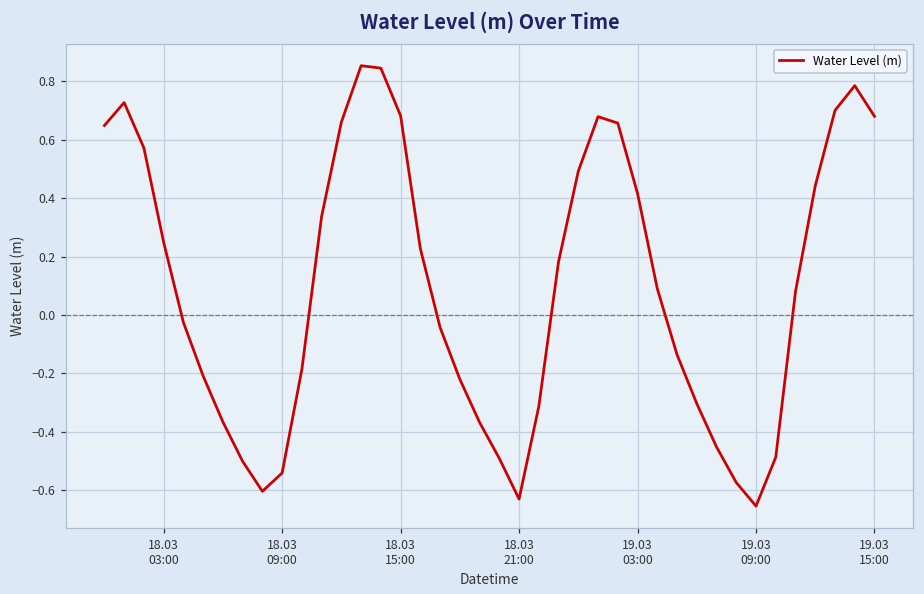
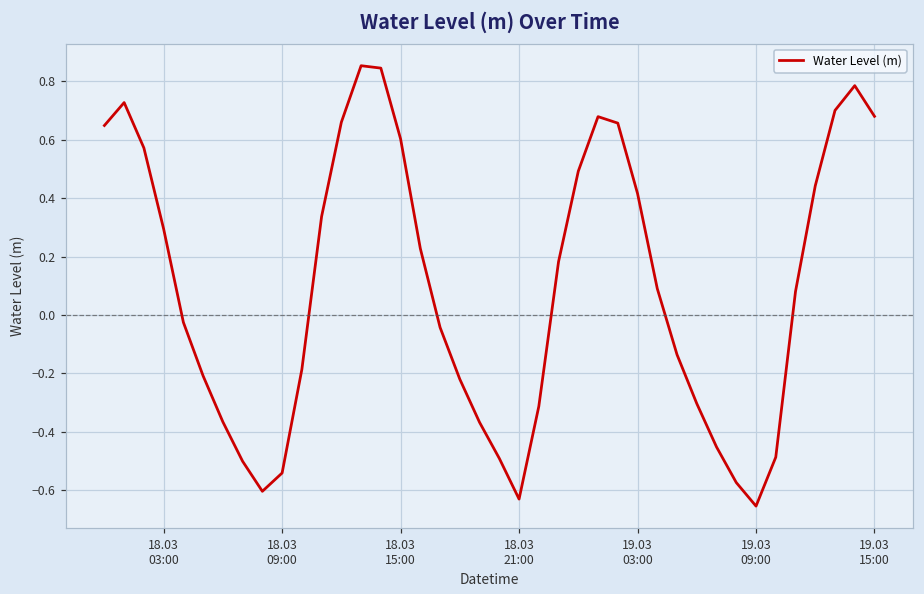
18.03 03:00: 0.25 -> 0.29
18.03 15:00: 0.68 -> 0.60
